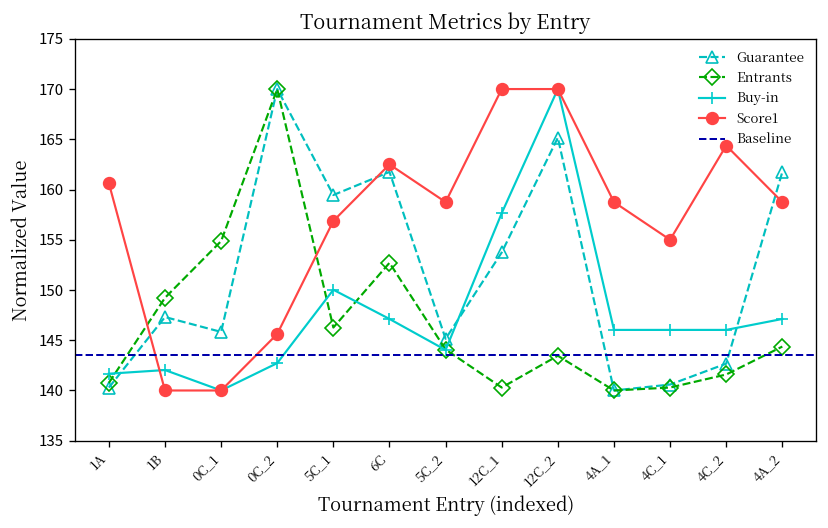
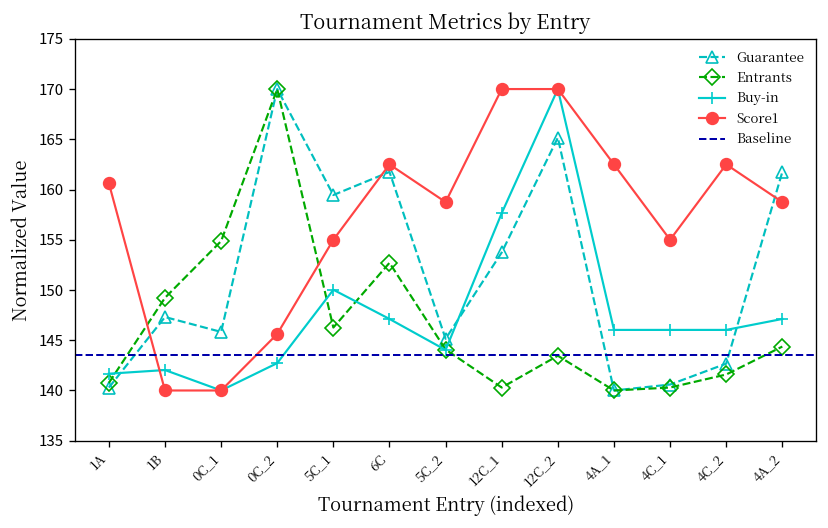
Score1, 5C_1: 157 -> 155
Score1, 4A_1: 159 -> 163
Score1, 4C_2: 164 -> 163
